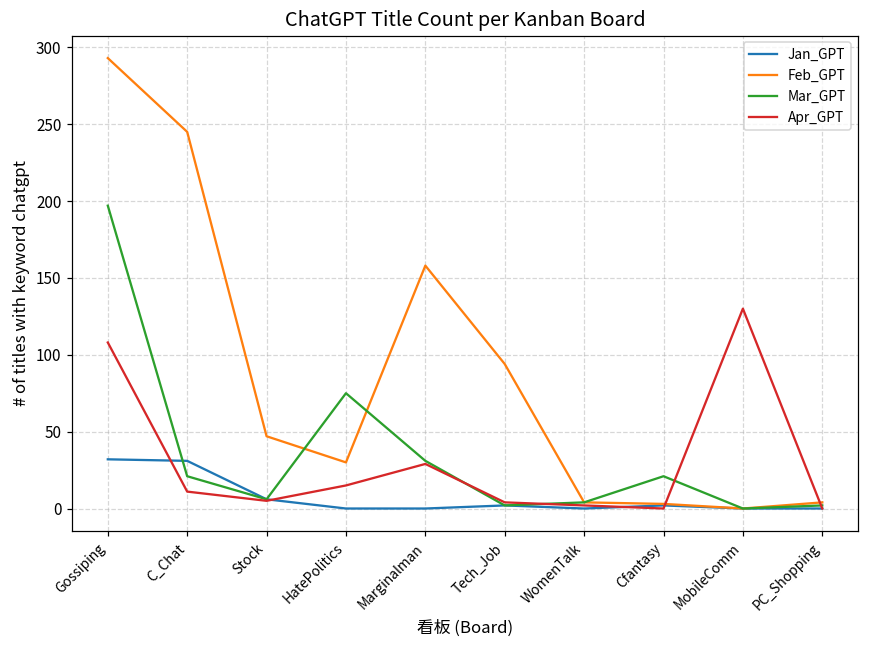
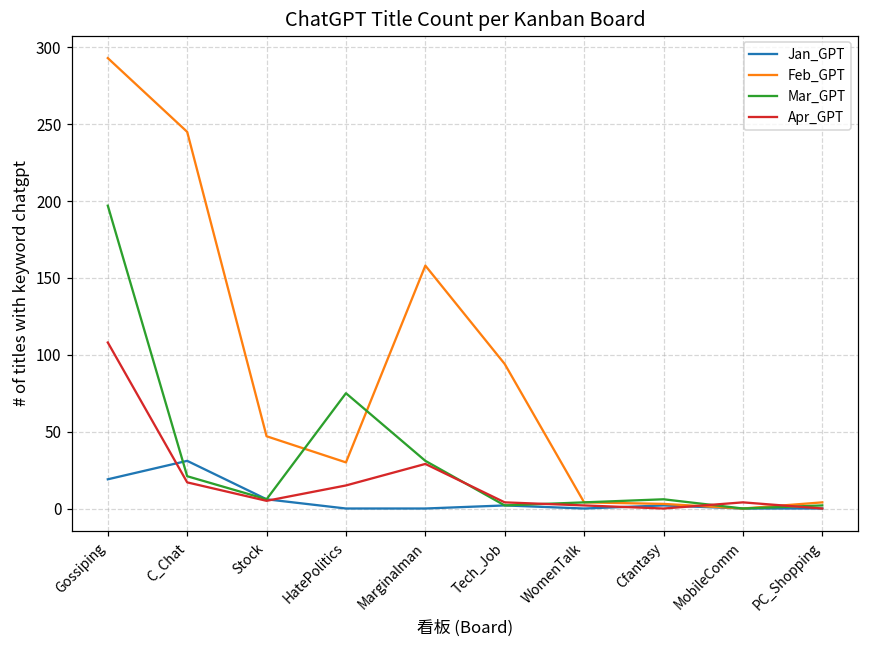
Jan_GPT, Gossiping: 32 -> 19
Apr_GPT, C_Chat: 11 -> 17
Mar_GPT, Cfantasy: 21 -> 6
Apr_GPT, MobileComm: 130 -> 4
